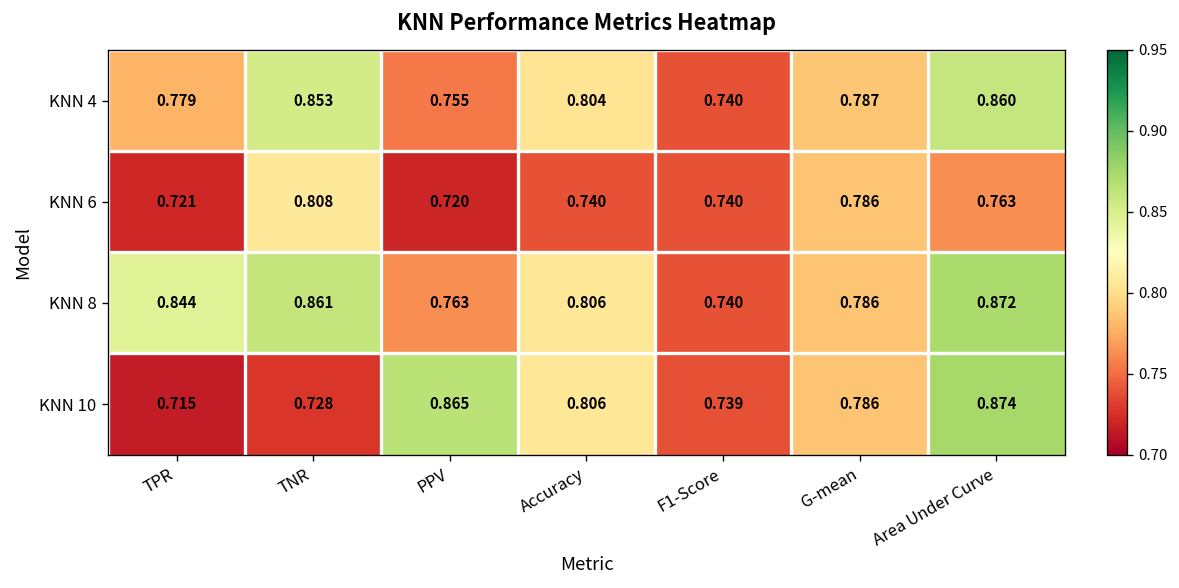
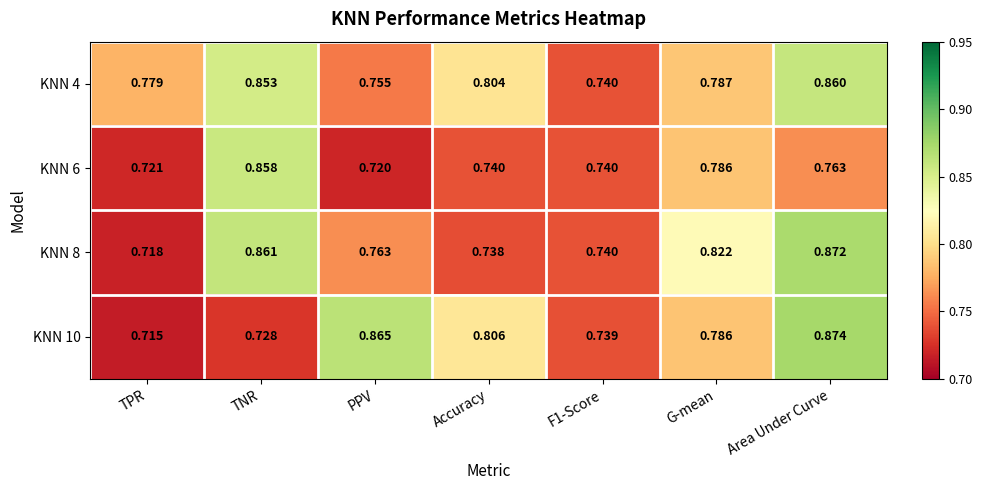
KNN 6, TNR: 0.808 -> 0.858
KNN 8, TPR: 0.844 -> 0.718
KNN 8, Accuracy: 0.806 -> 0.738
KNN 8, G-mean: 0.786 -> 0.822
